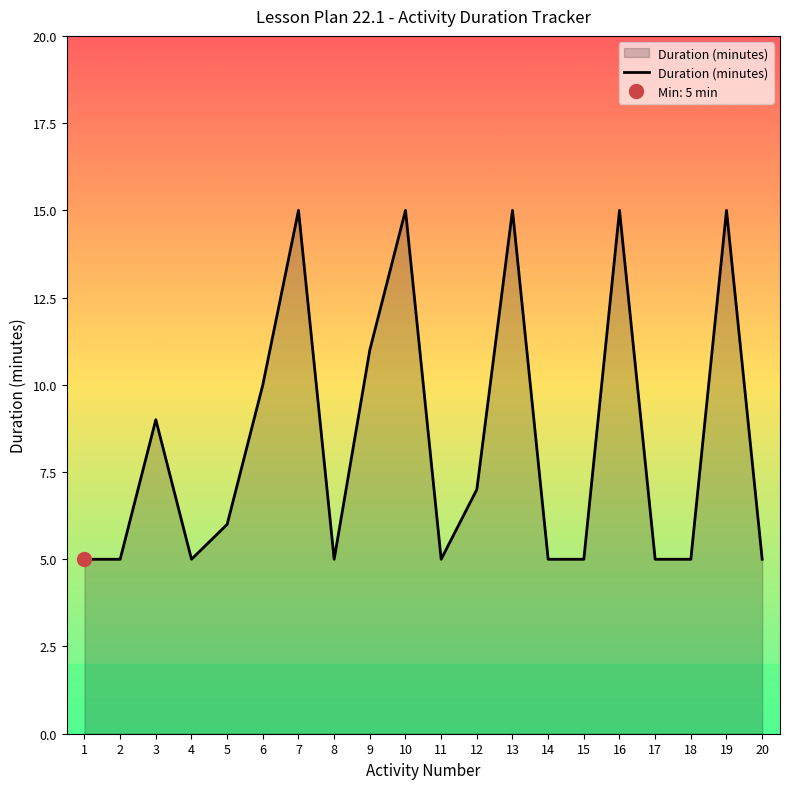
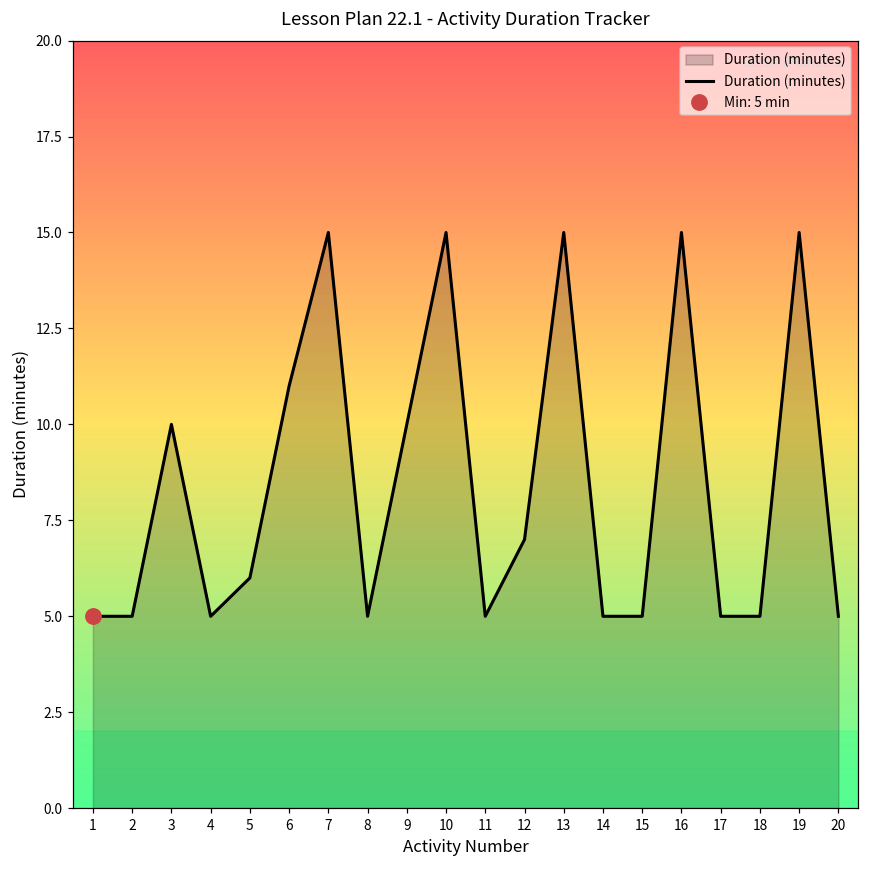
Duration (minutes), 3: 9 -> 10
Duration (minutes), 6: 10 -> 11
Duration (minutes), 9: 11 -> 10
